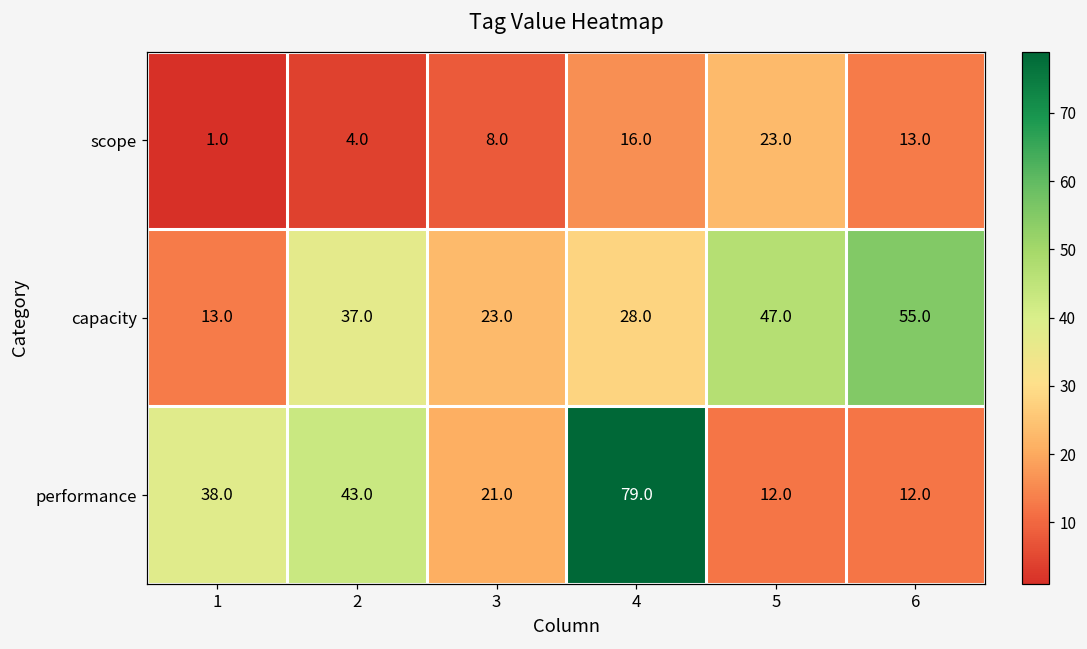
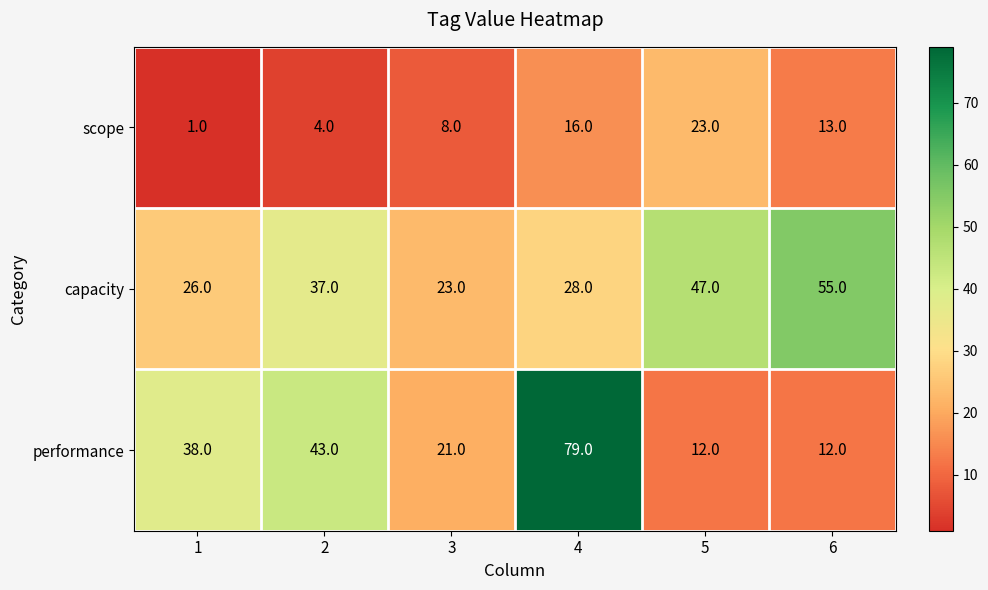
capacity, 1: 13.0 -> 26.0
